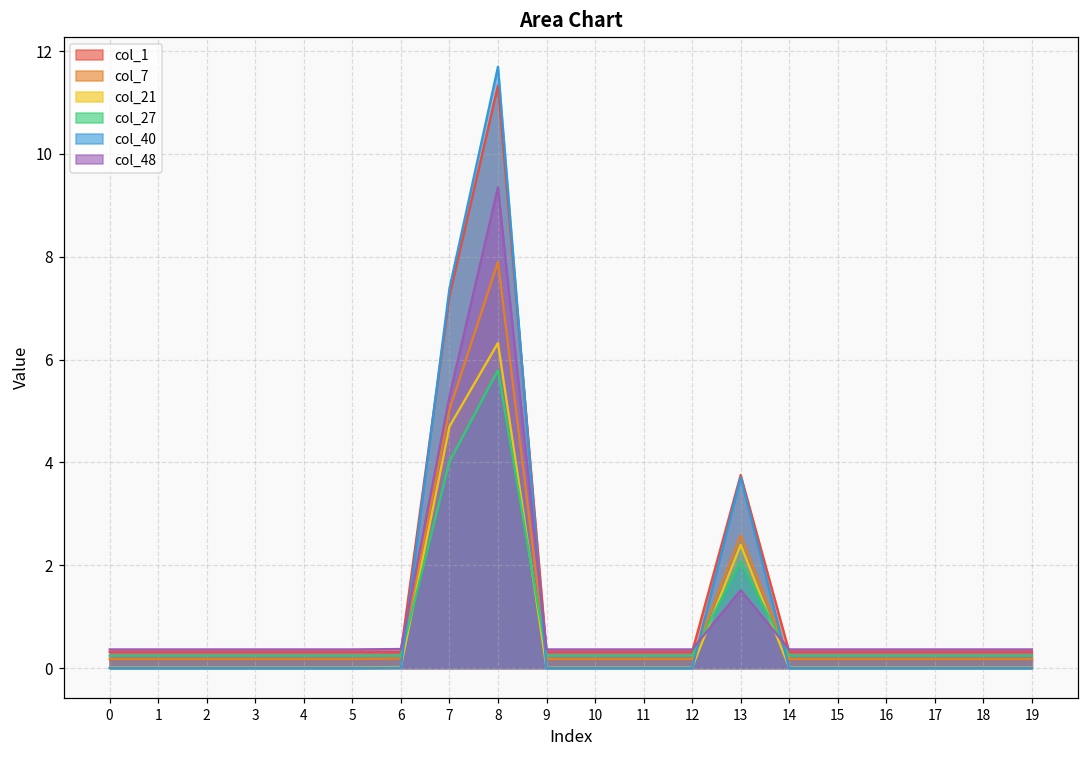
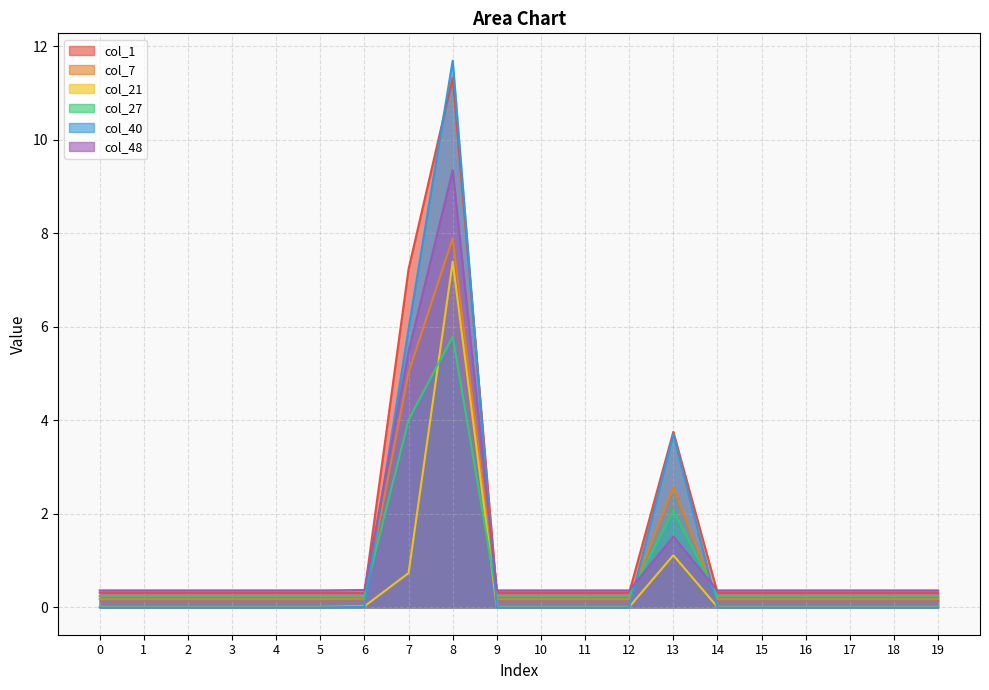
col_21, 7: 4.7 -> 0.7
col_40, 7: 7.4 -> 6.0
col_48, 7: 5.3 -> 5.5
col_21, 8: 6.3 -> 7.4
col_21, 13: 2.4 -> 1.1
